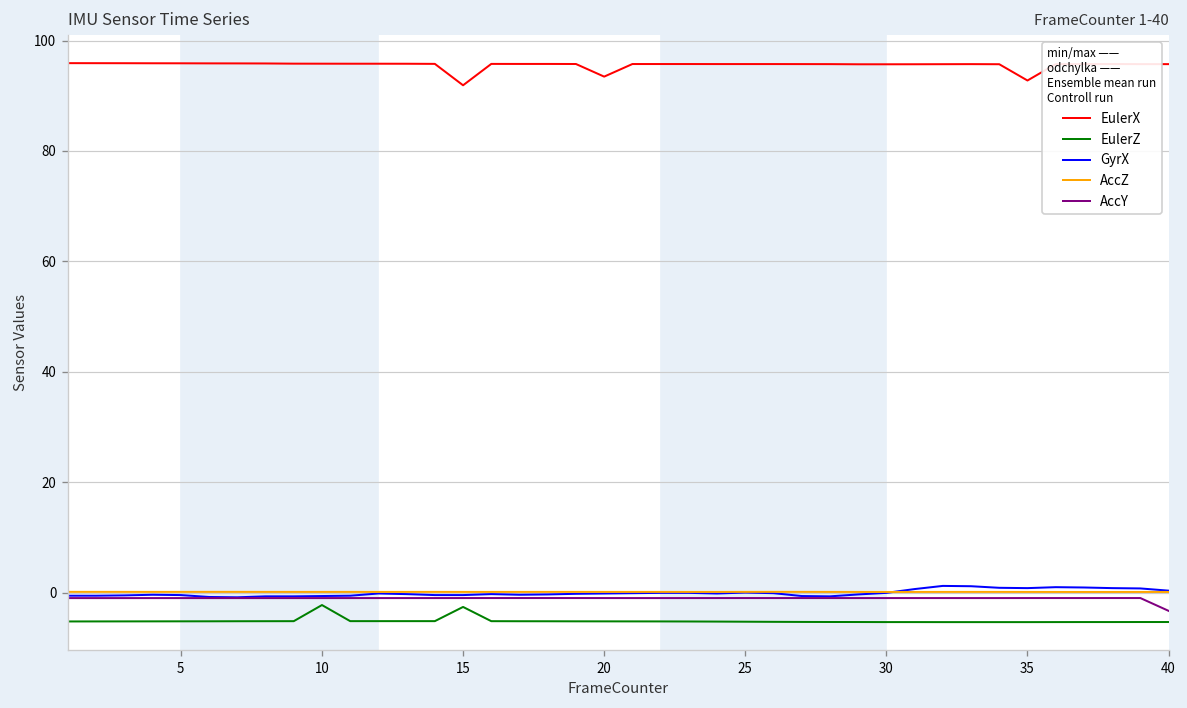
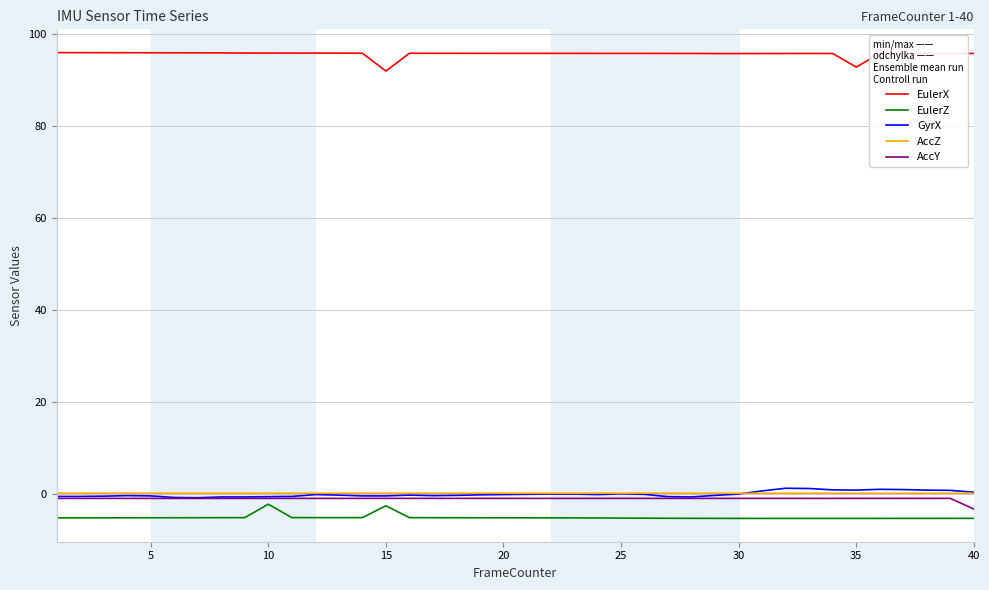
EulerX, 20: 93 -> 96
